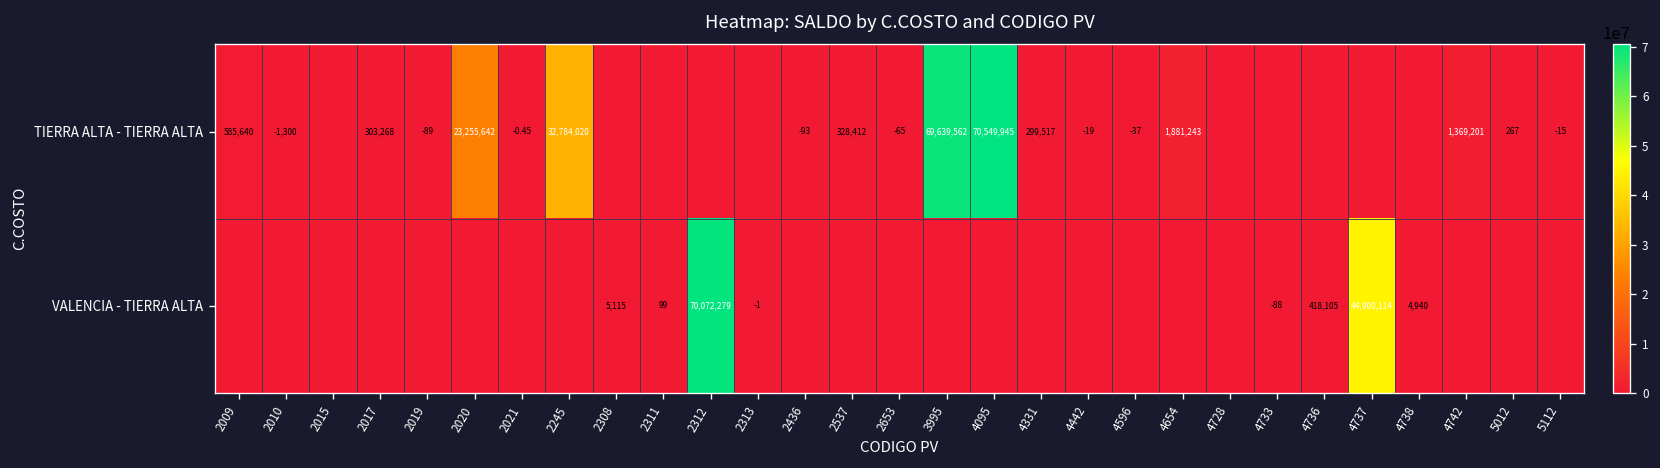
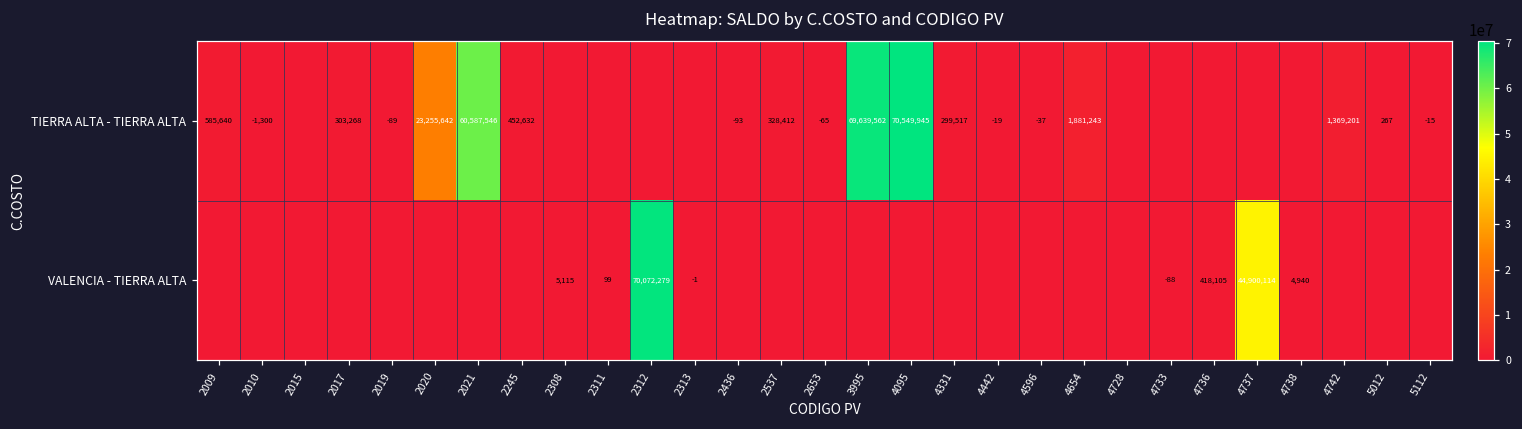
TIERRA ALTA - TIERRA ALTA, 2021: -0.45 -> 60,587,546
TIERRA ALTA - TIERRA ALTA, 2245: 32,784,020 -> 452,632
